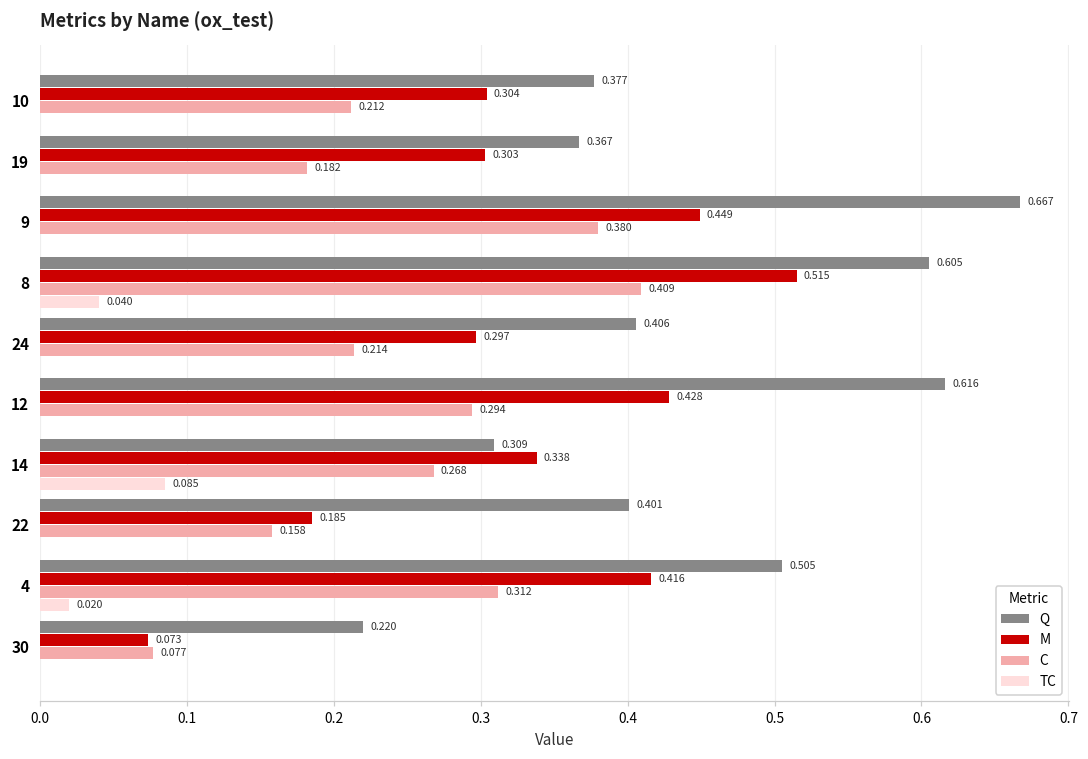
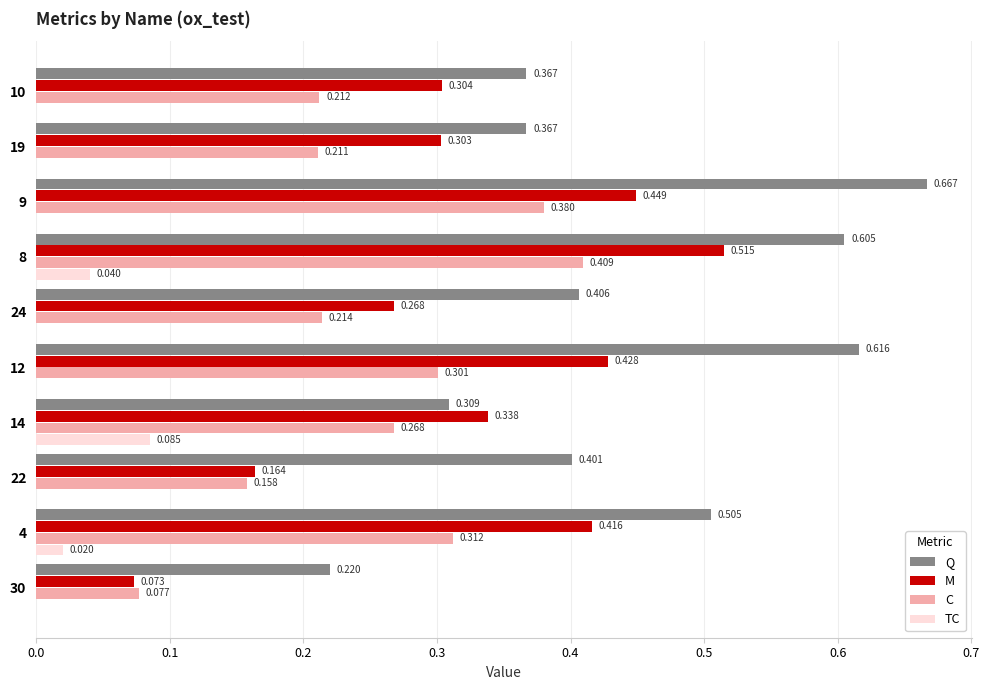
Q, 10: 0.377 -> 0.367
C, 19: 0.182 -> 0.211
M, 24: 0.297 -> 0.268
C, 12: 0.294 -> 0.301
M, 22: 0.185 -> 0.164
